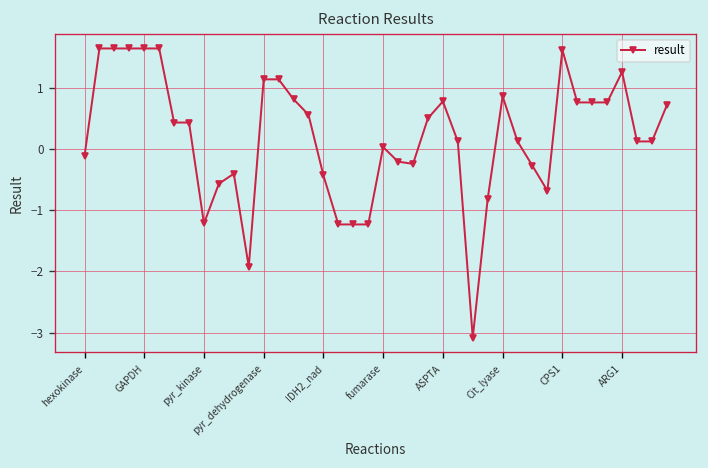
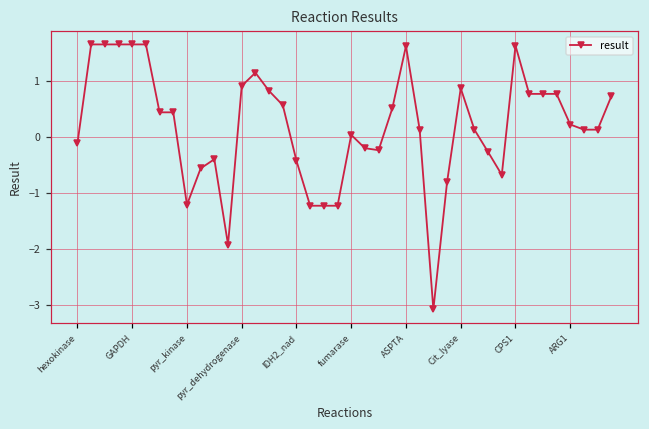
pyr_dehydrogenase: 1.1 -> 0.9
ASPTA: 0.8 -> 1.6
ARG1: 1.3 -> 0.2
